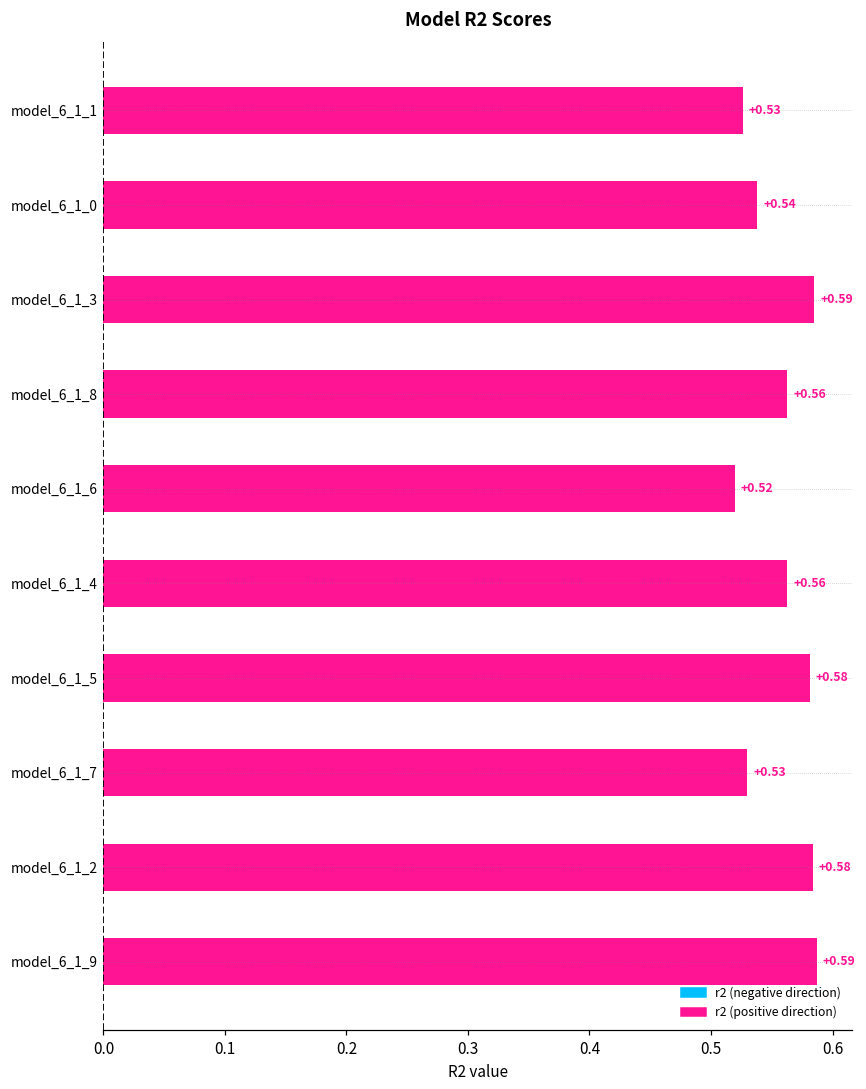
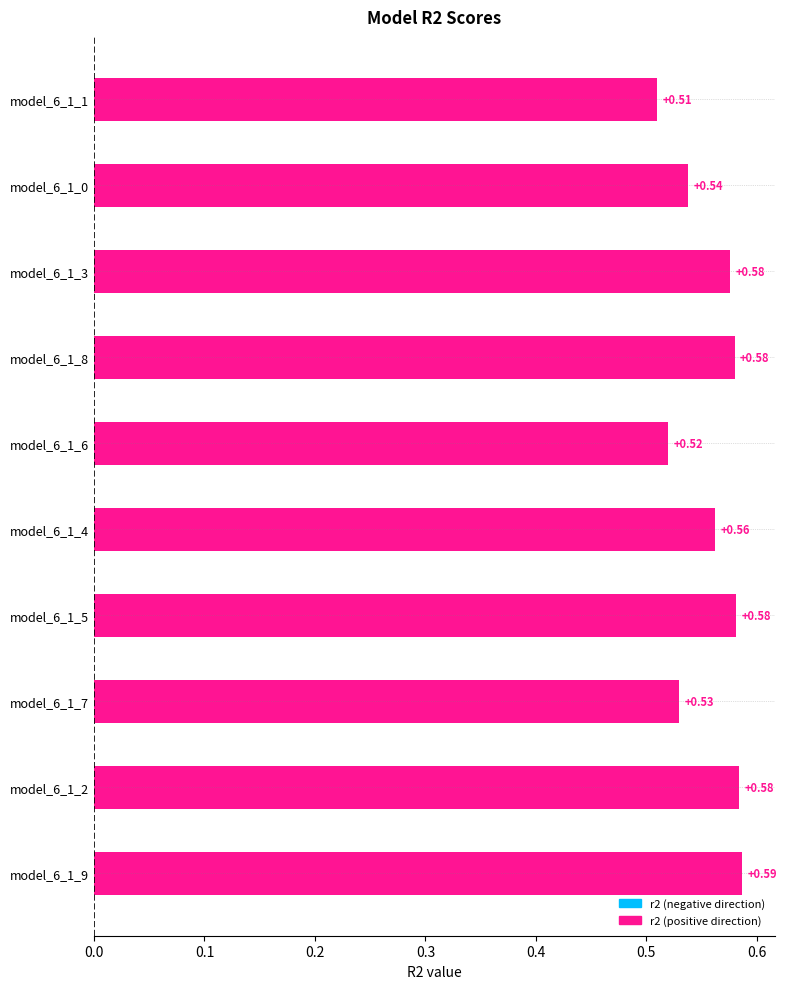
model_6_1_1: +0.53 -> +0.51
model_6_1_3: +0.59 -> +0.58
model_6_1_8: +0.56 -> +0.58
